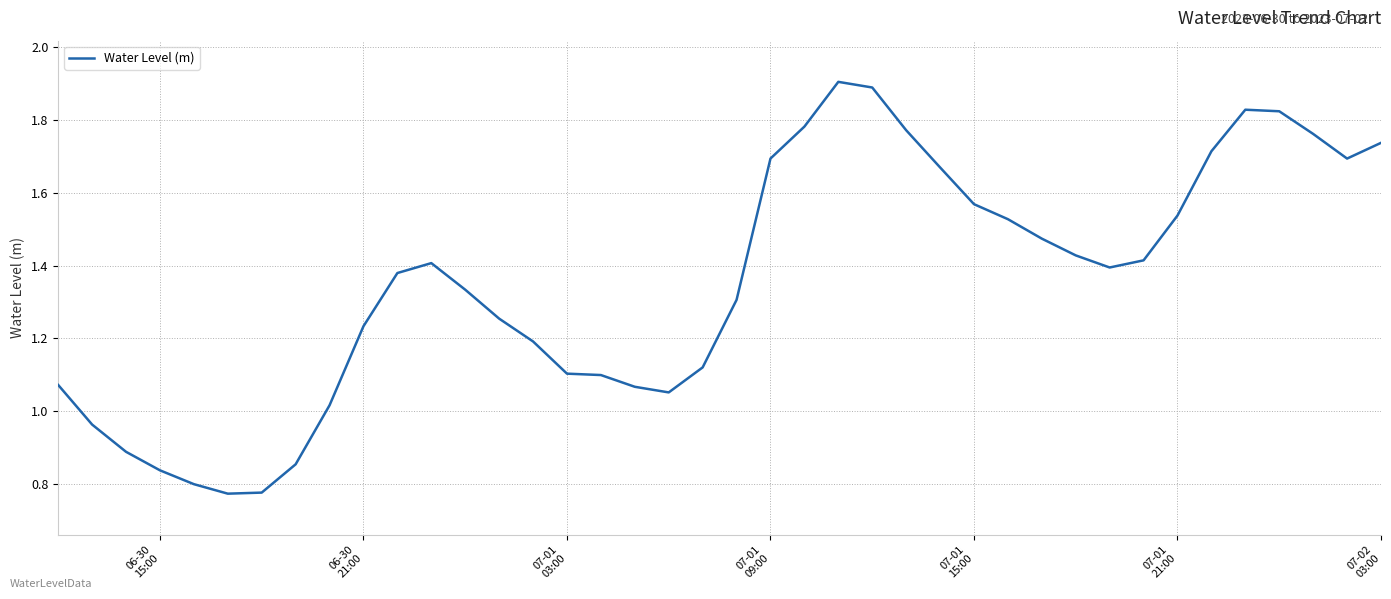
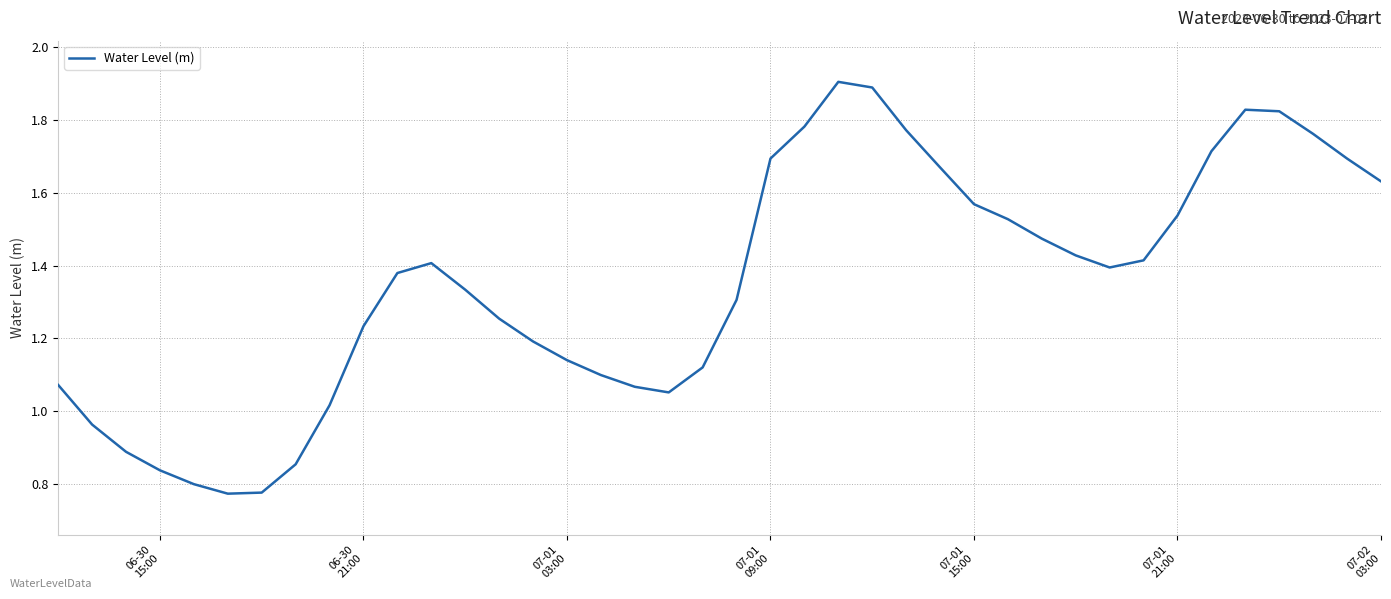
07-01 03:00: 1.10 -> 1.14
07-02 03:00: 1.74 -> 1.63
